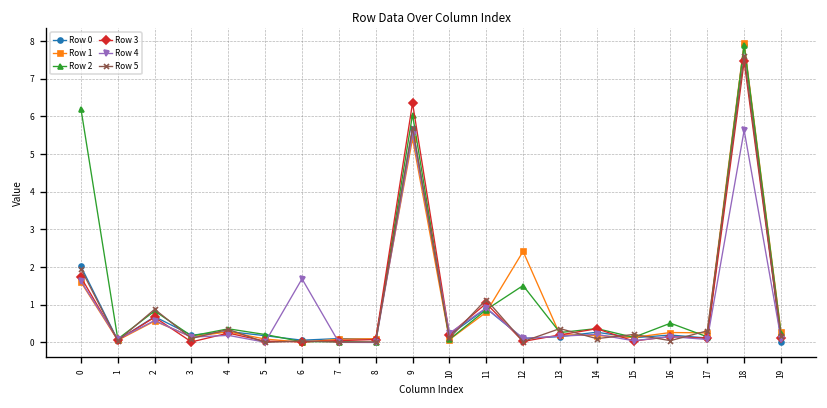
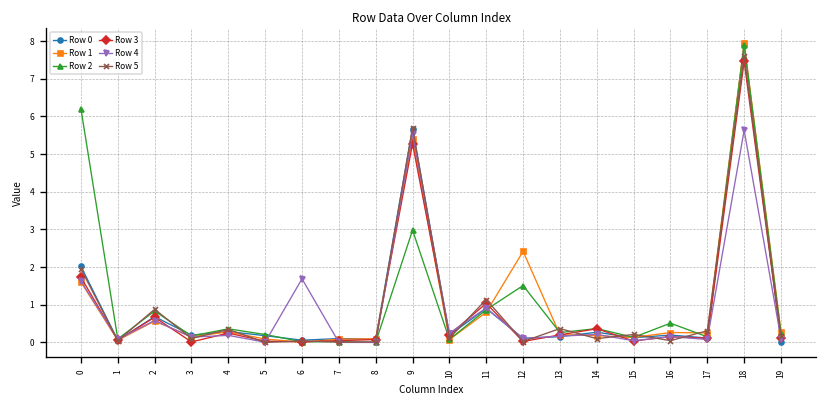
Row 2, 9: 6.0 -> 3.0
Row 3, 9: 6.4 -> 5.3
